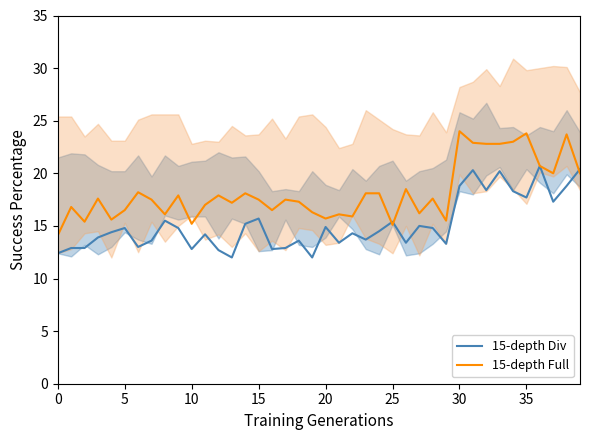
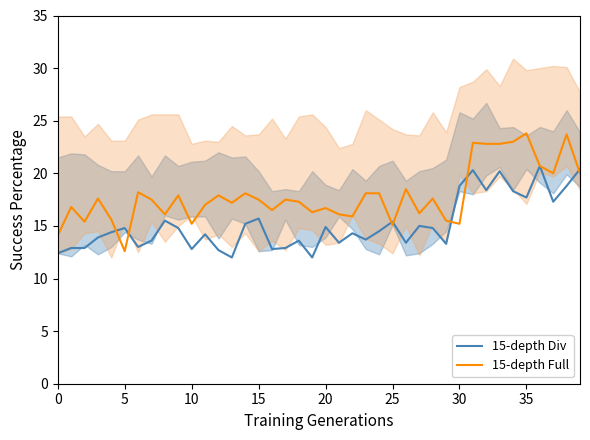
15-depth Full, 5: 16.5 -> 12.6
15-depth Full, 20: 15.7 -> 16.7
15-depth Full, 30: 24.0 -> 15.2
